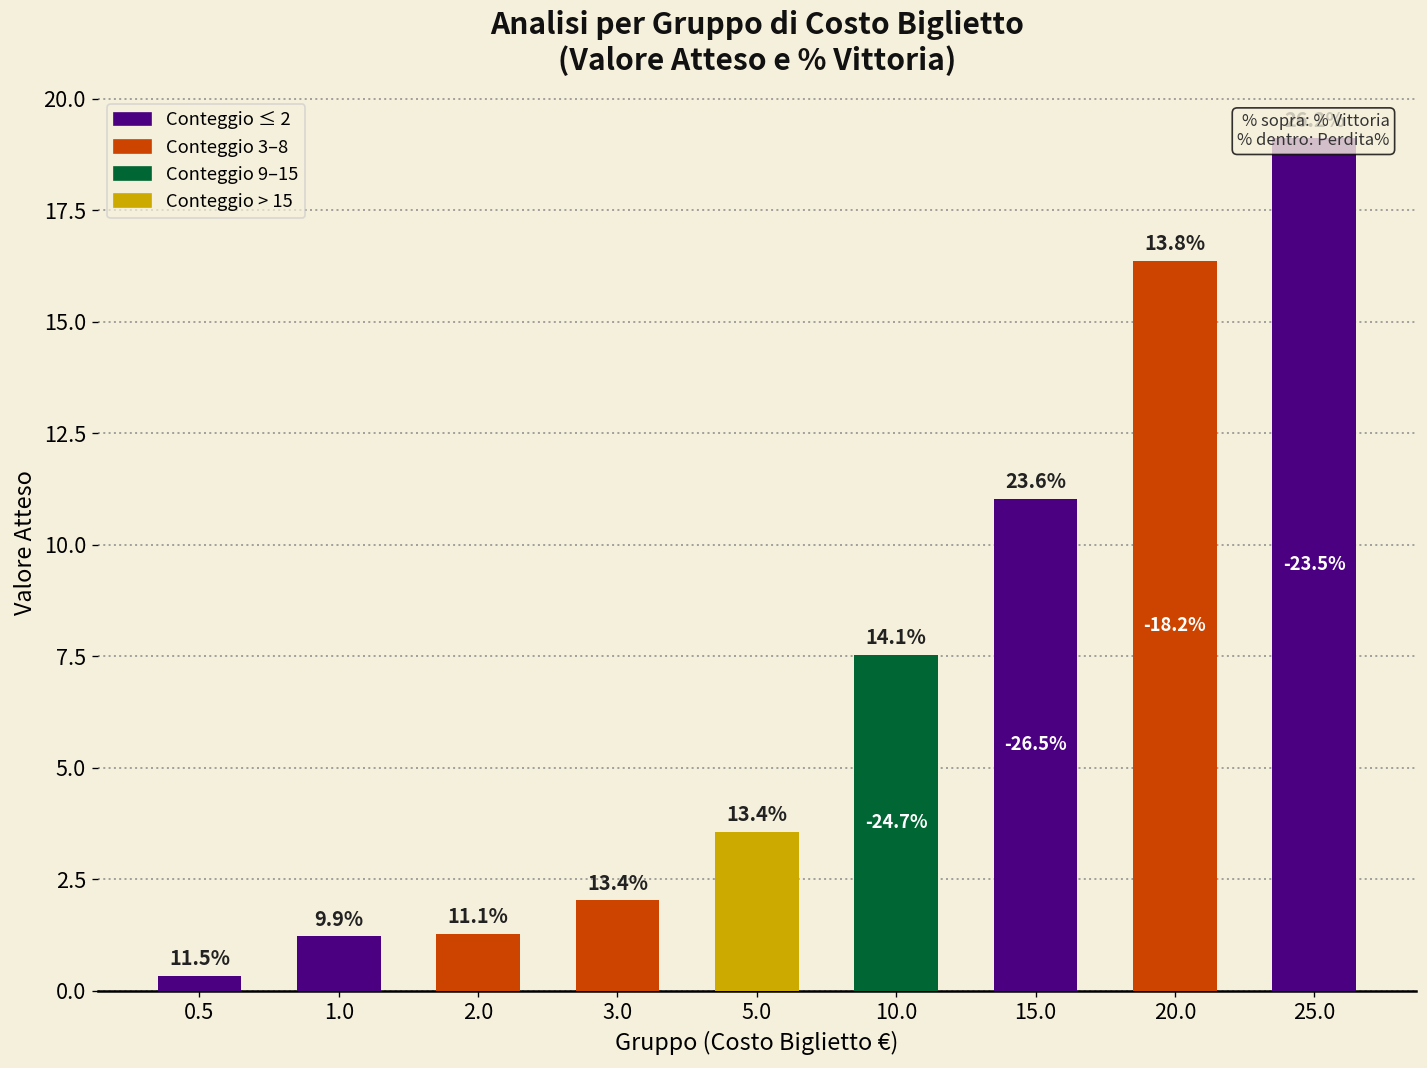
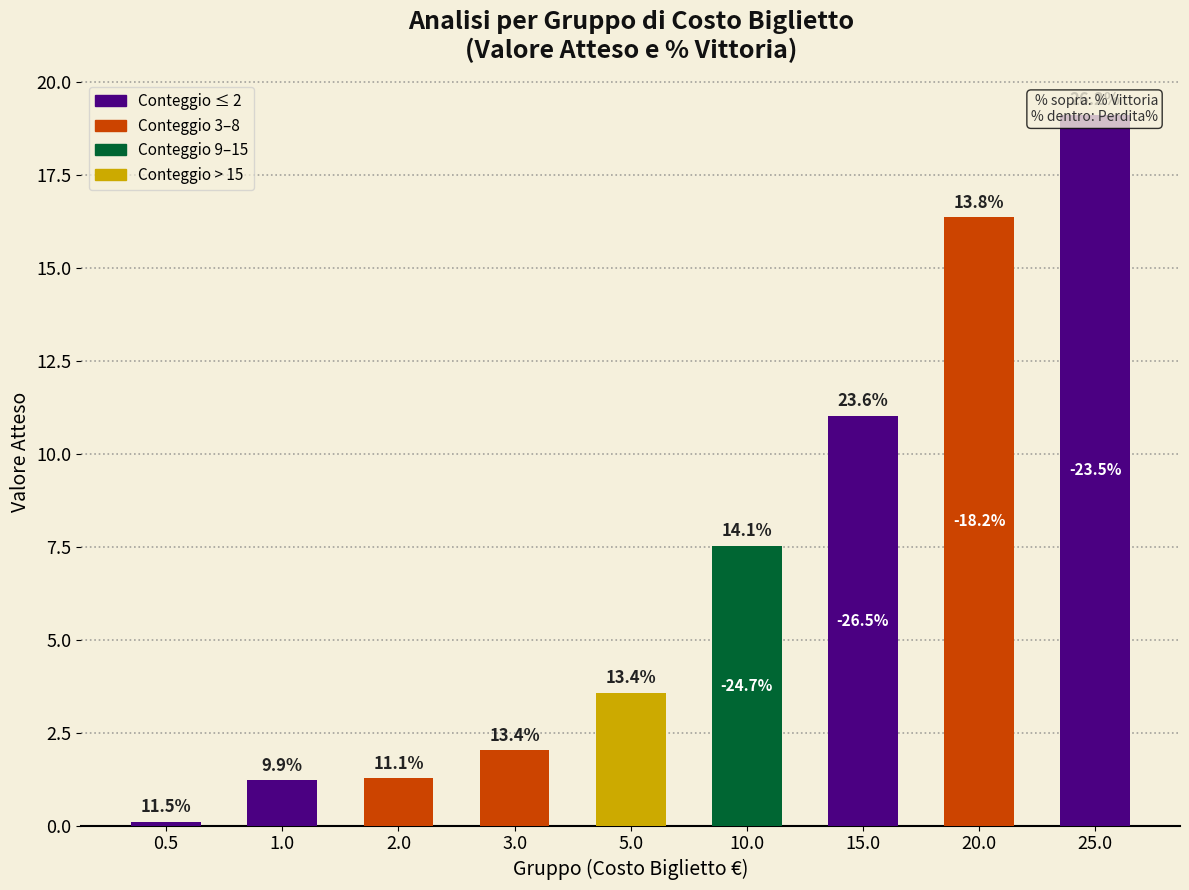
0.5: 0.3 -> 0.1
